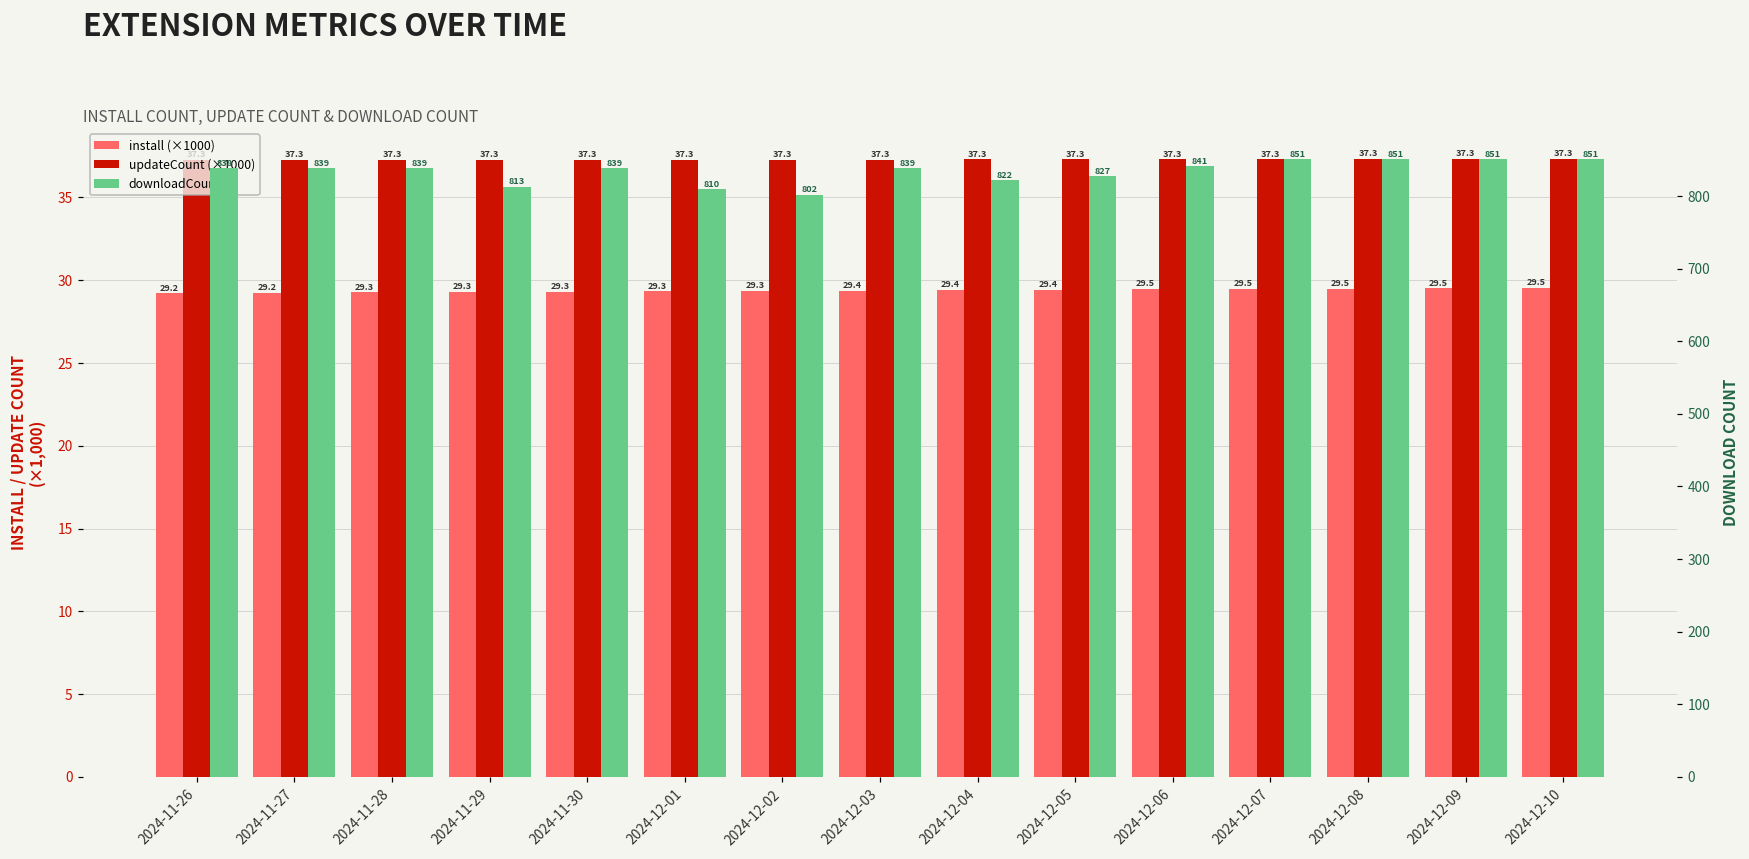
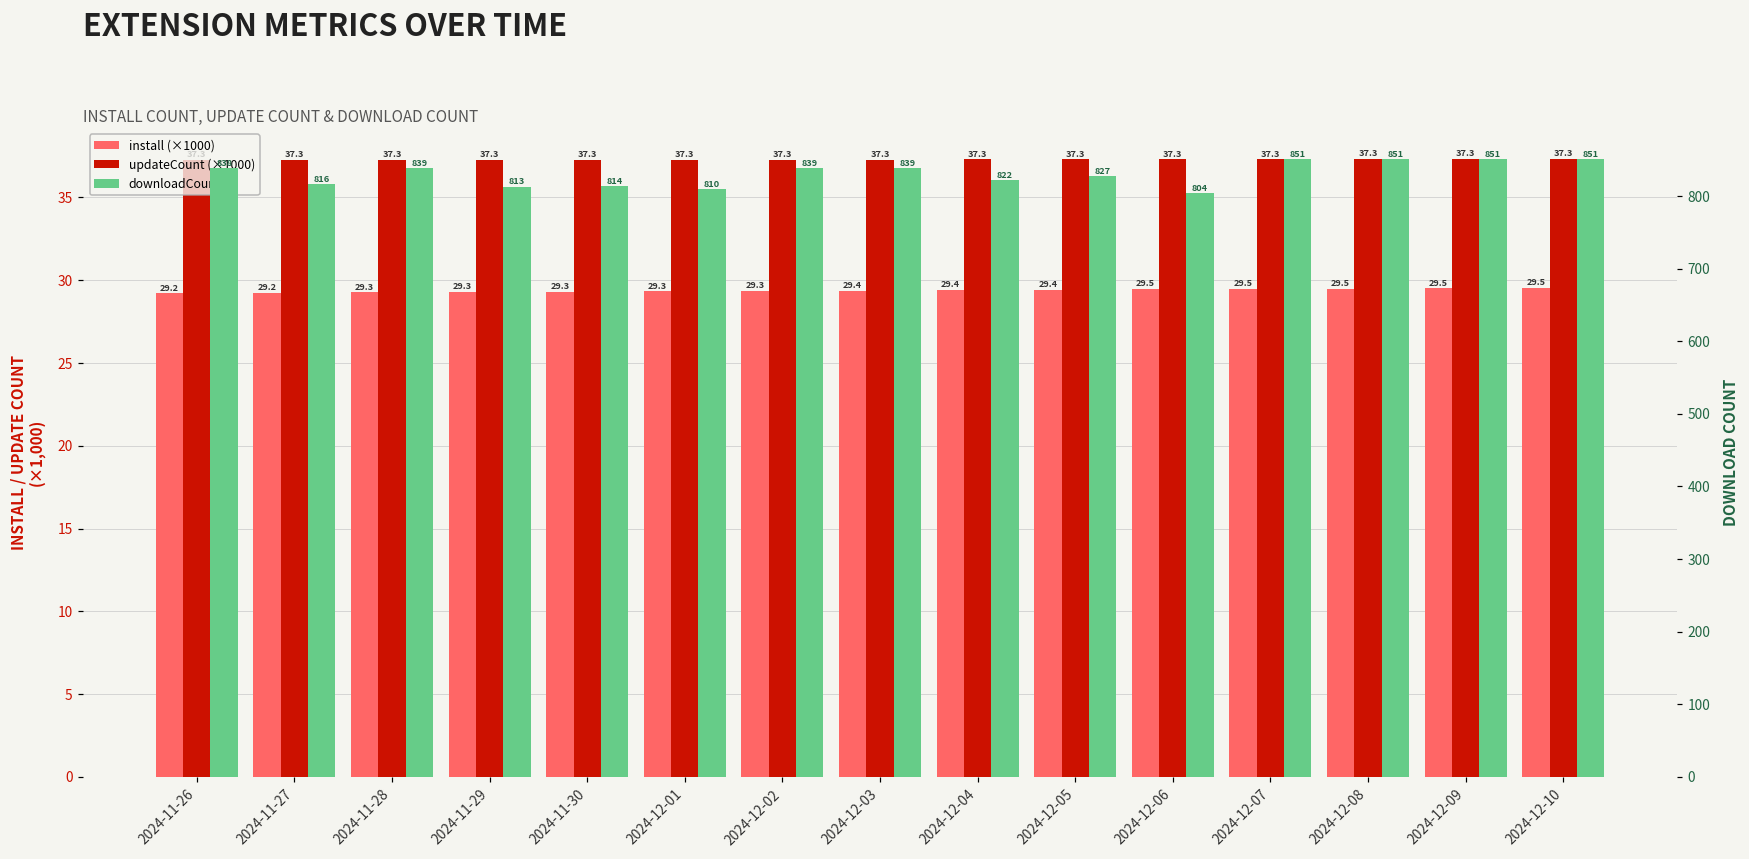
downloadCount, 2024-11-27: 839 -> 816
downloadCount, 2024-11-30: 839 -> 814
downloadCount, 2024-12-02: 802 -> 839
downloadCount, 2024-12-06: 841 -> 804
